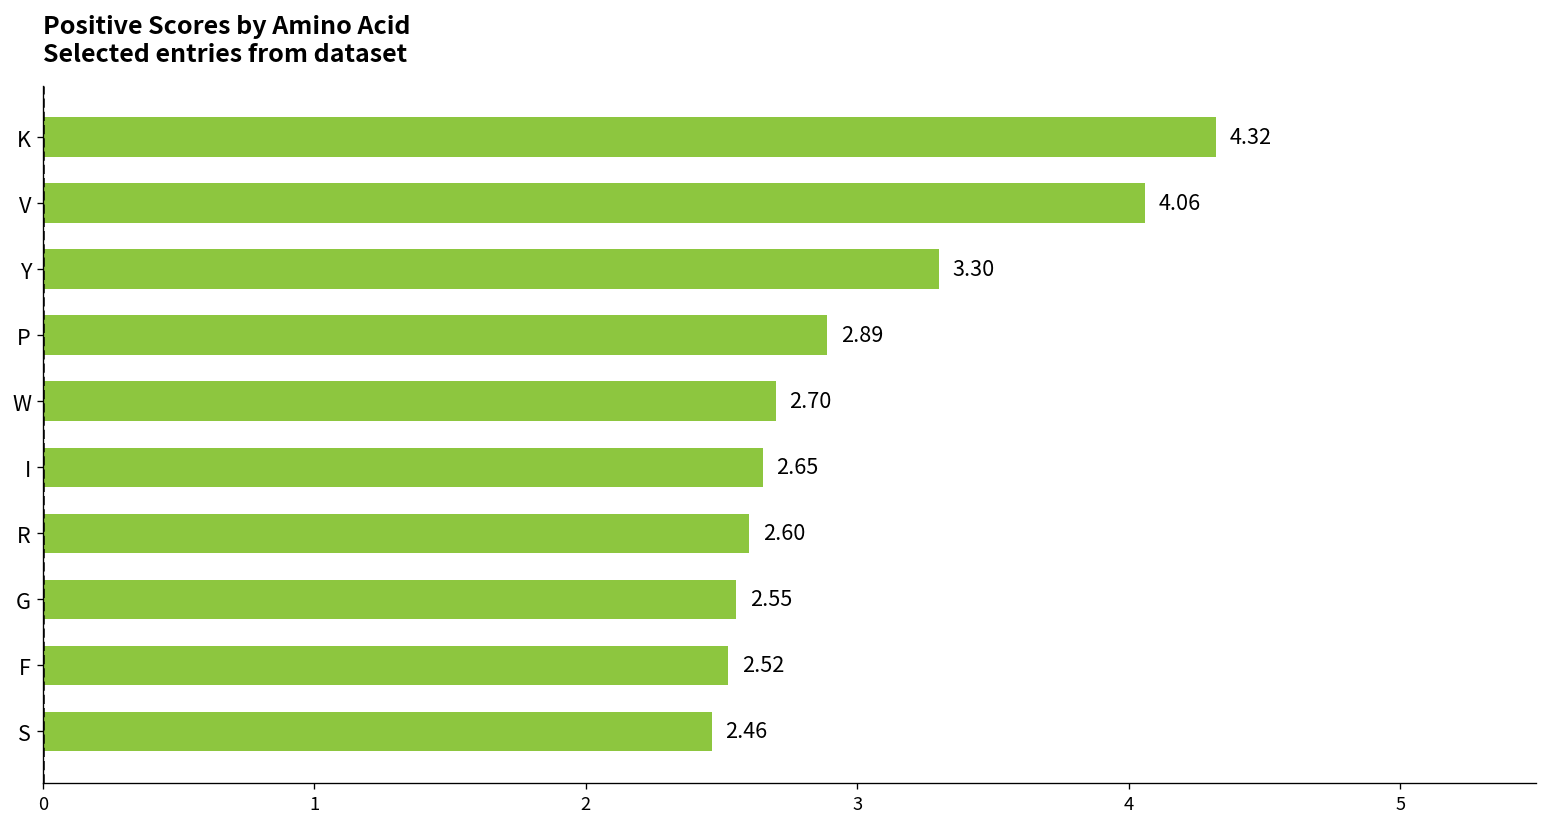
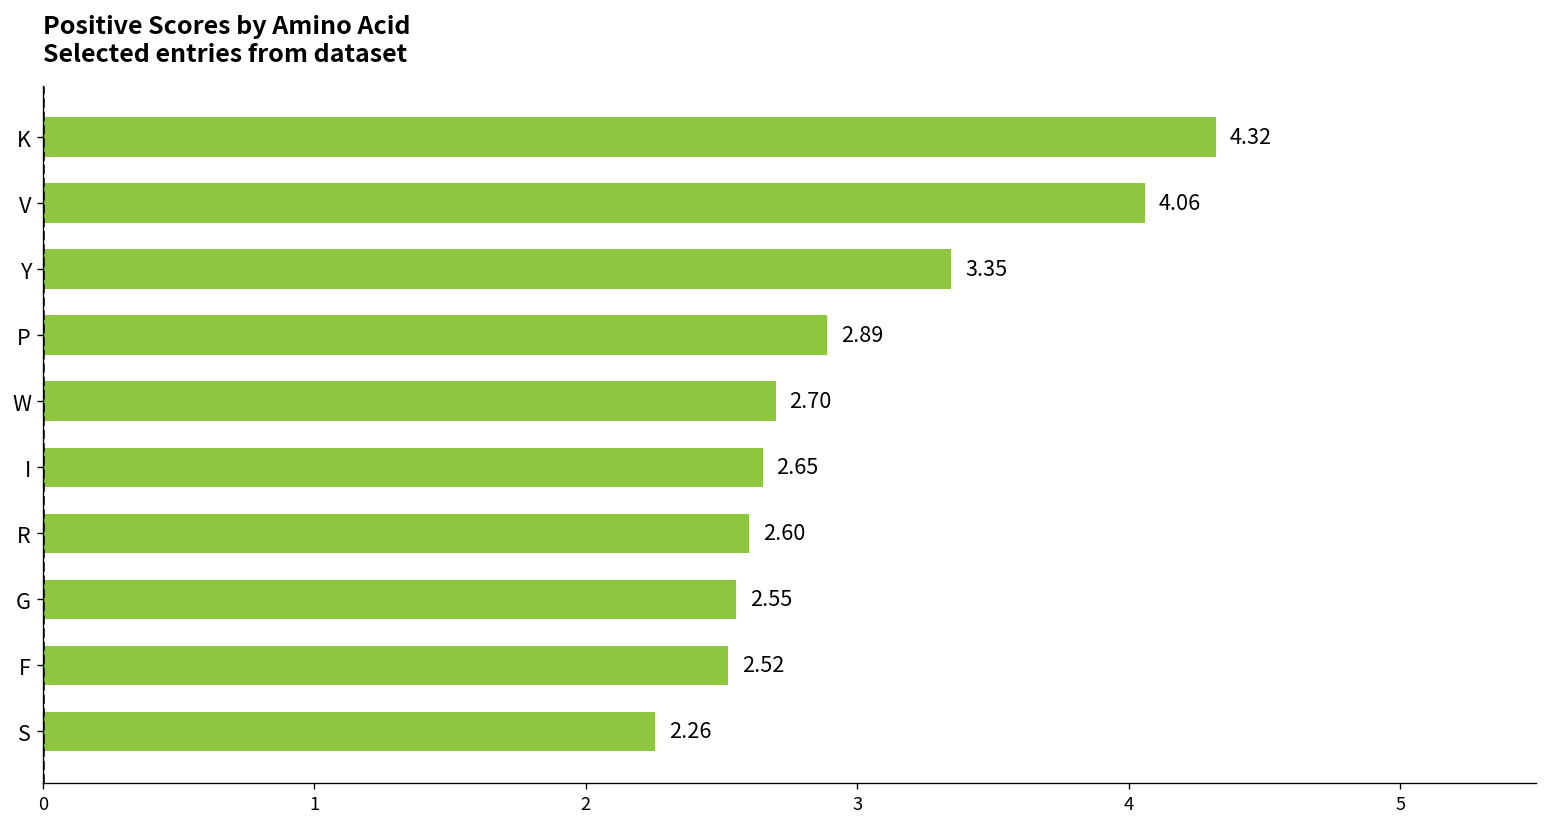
Y: 3.30 -> 3.35
S: 2.46 -> 2.26
